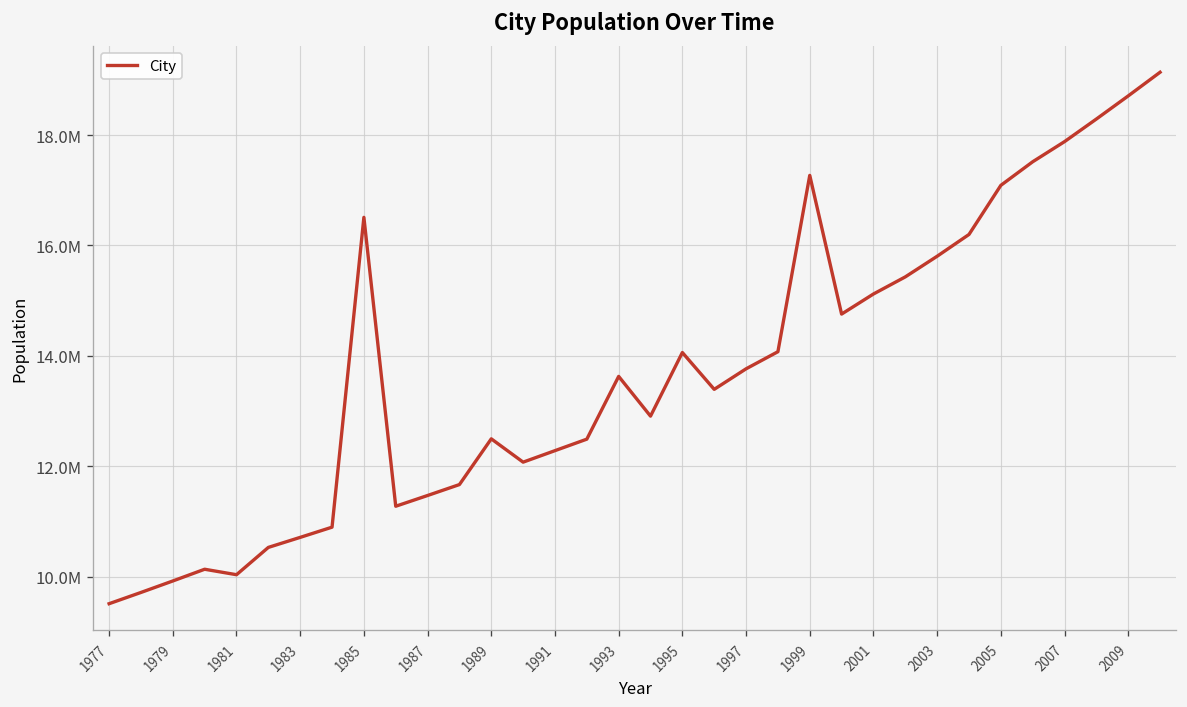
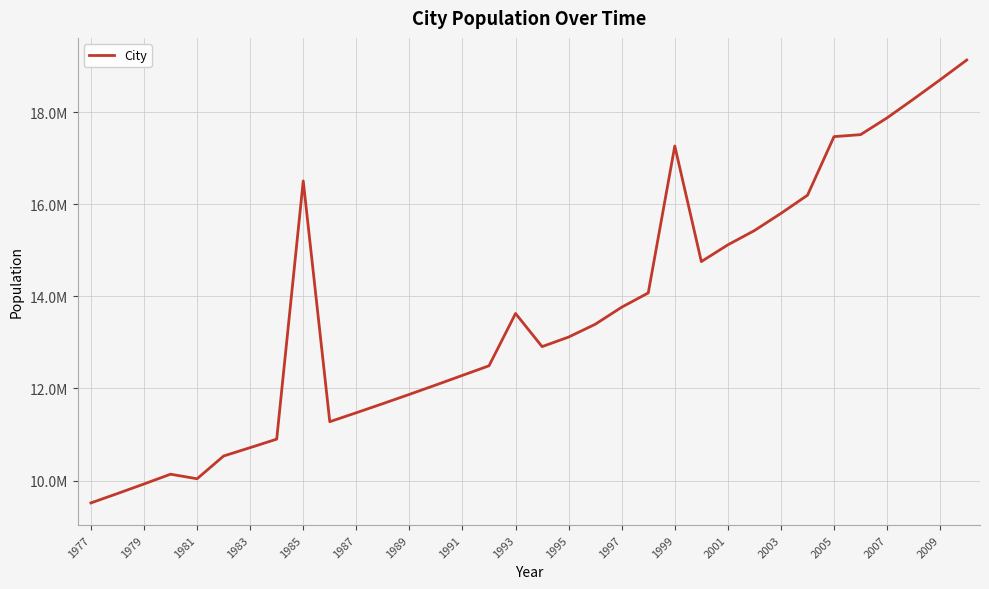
1989: 12500000 -> 11900000
1995: 14100000 -> 13100000
2005: 17100000 -> 17500000
